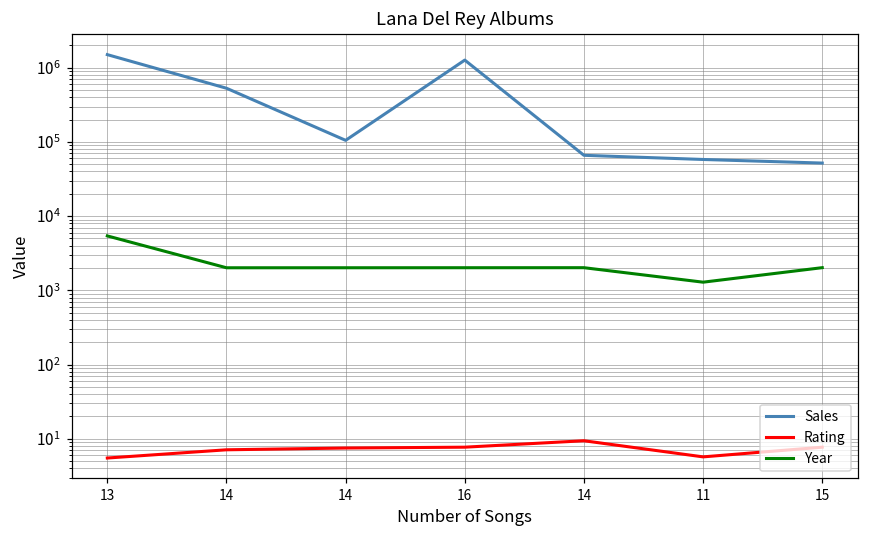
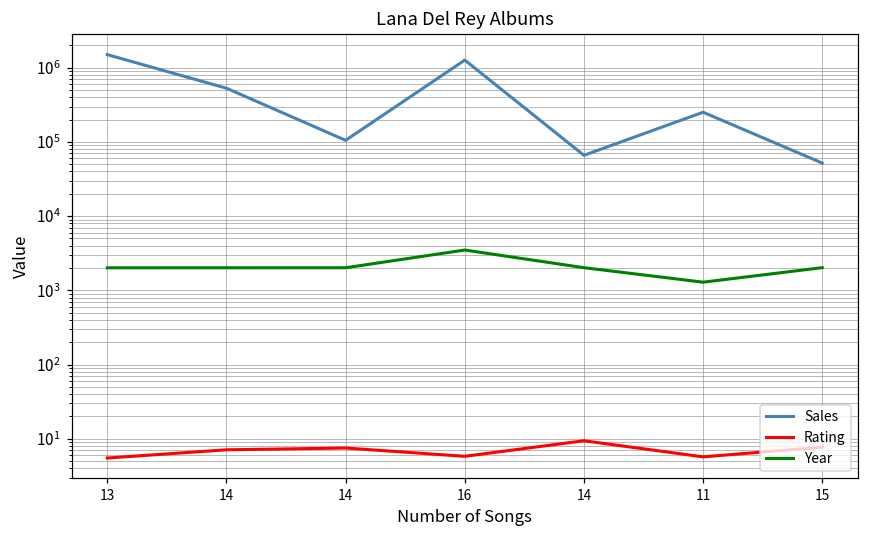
Year, 13: 5000 -> 2000
Rating, 16: 8 -> 6
Year, 16: 2000 -> 3000
Sales, 11: 60000 -> 250000
